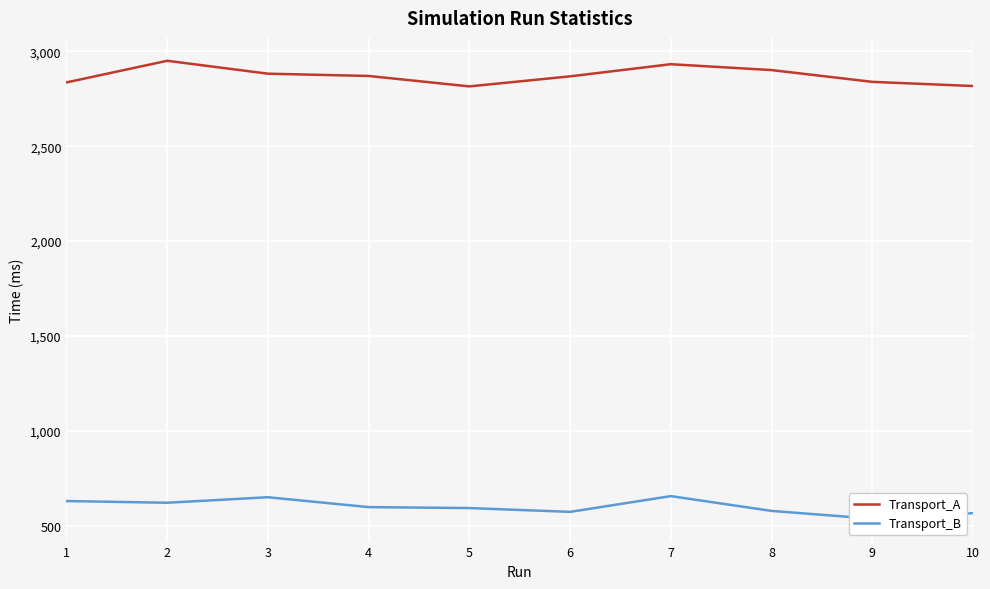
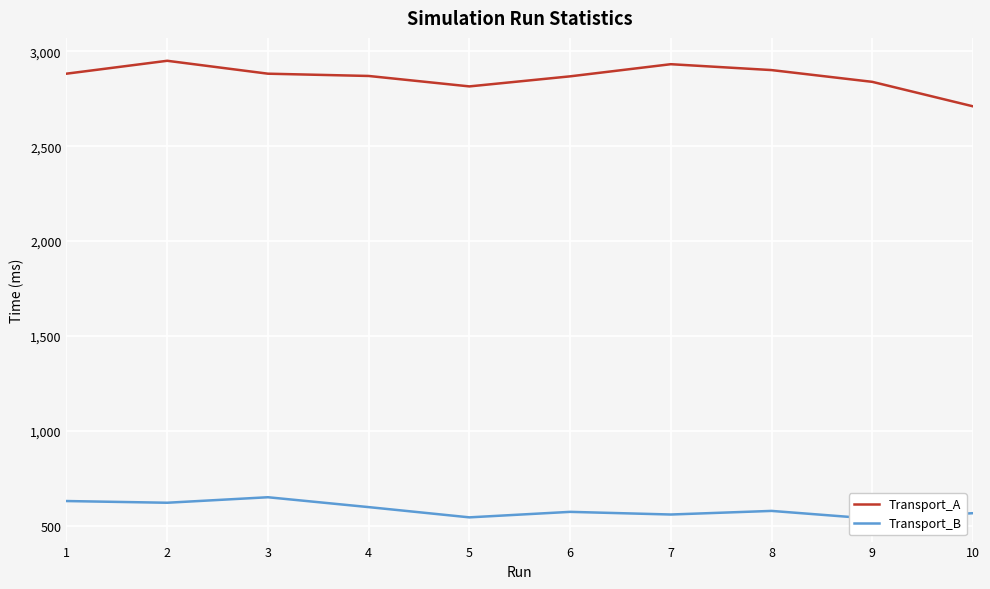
Transport_A, 1: 2,840 -> 2,880
Transport_B, 5: 590 -> 540
Transport_B, 7: 660 -> 560
Transport_A, 10: 2,820 -> 2,710
